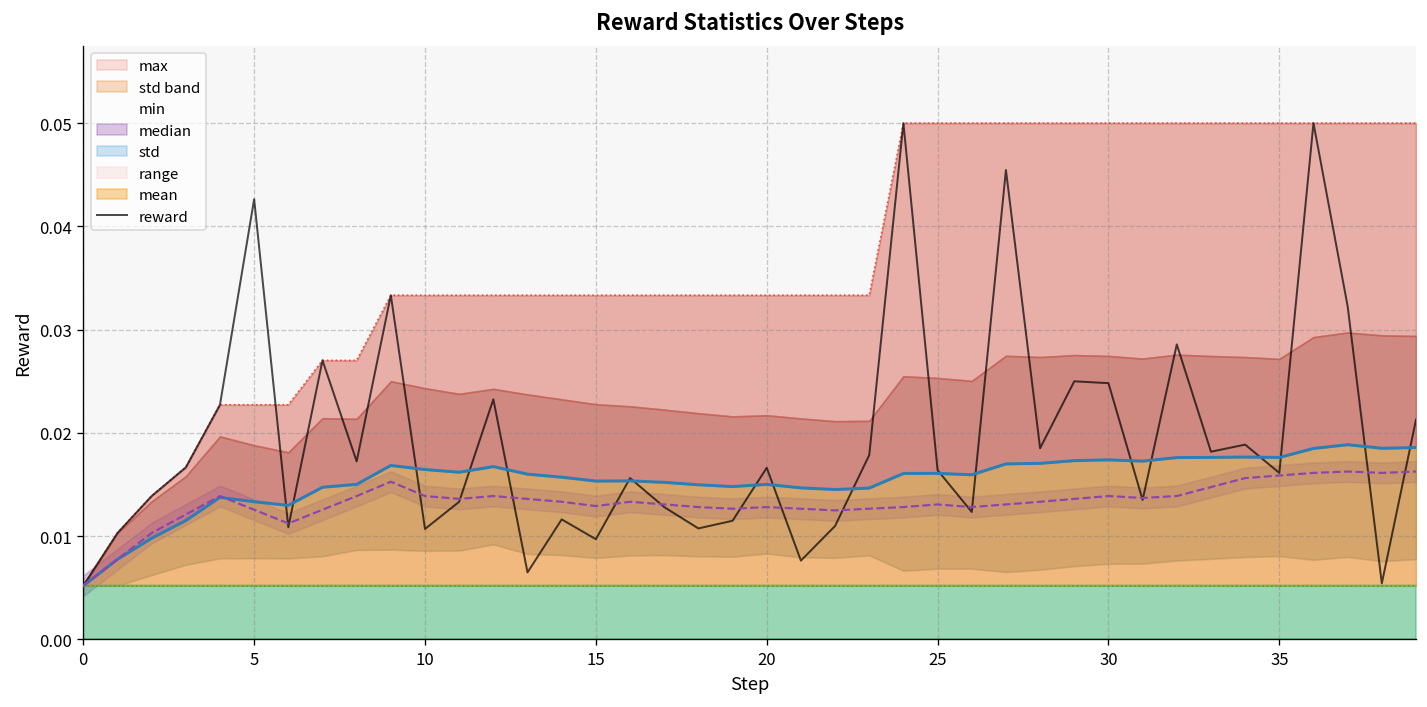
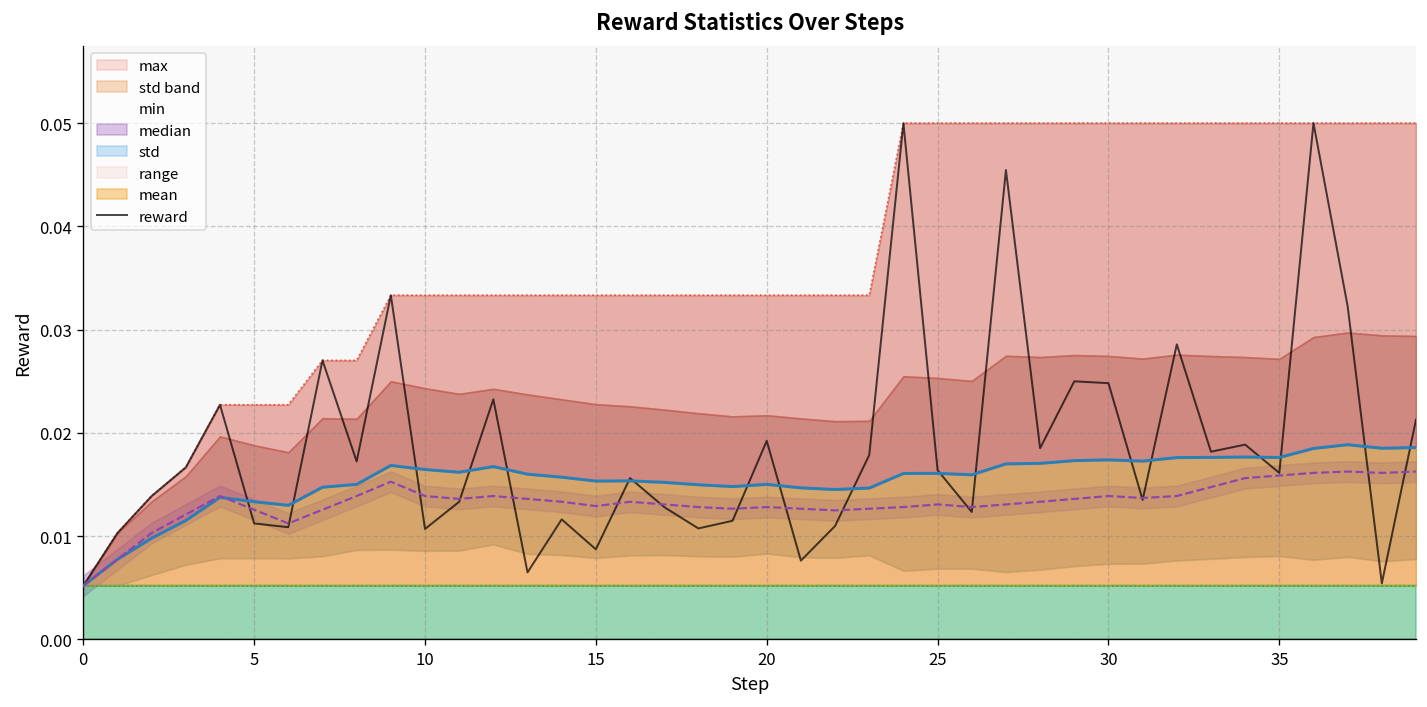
reward, 5: 0.043 -> 0.011
reward, 15: 0.010 -> 0.009
reward, 20: 0.017 -> 0.019
